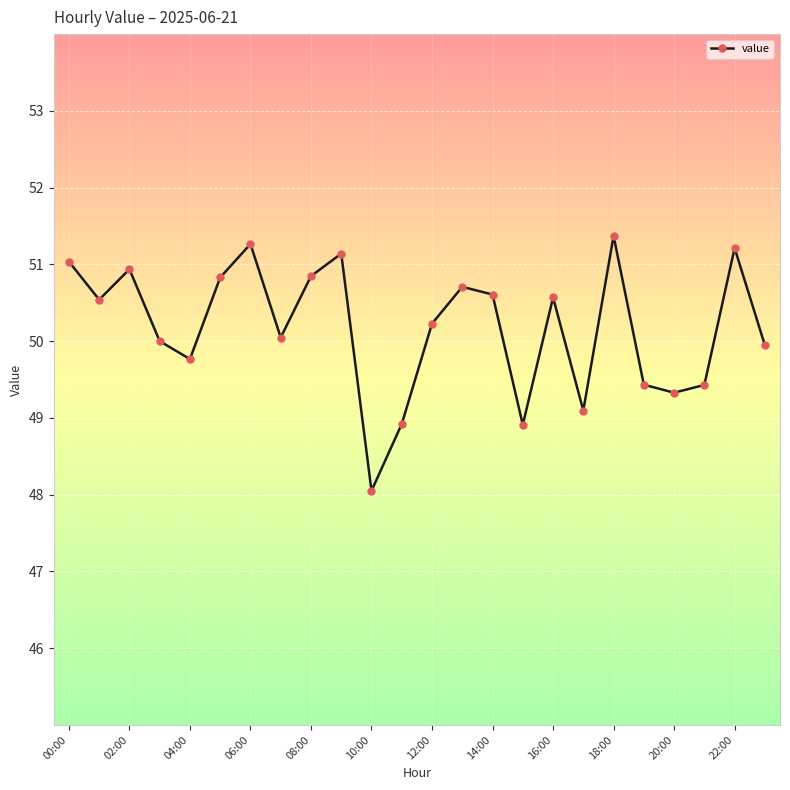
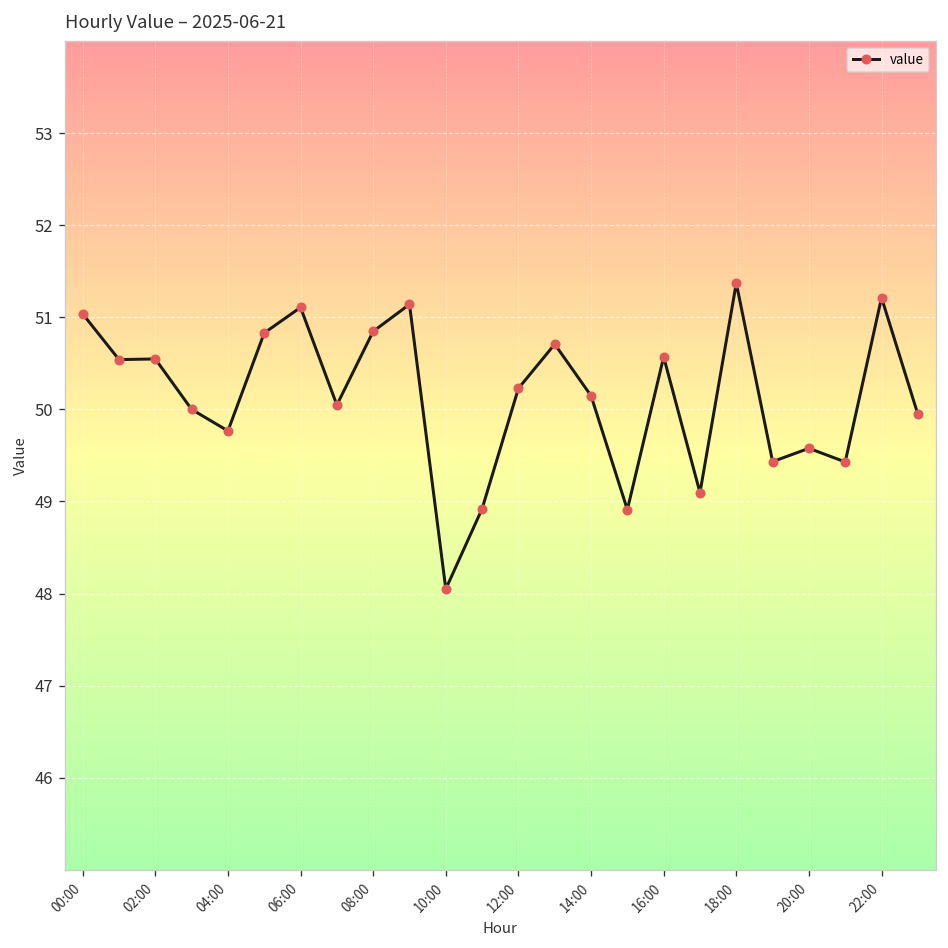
02:00: 50.9 -> 50.5
06:00: 51.3 -> 51.1
14:00: 50.6 -> 50.1
20:00: 49.3 -> 49.6
